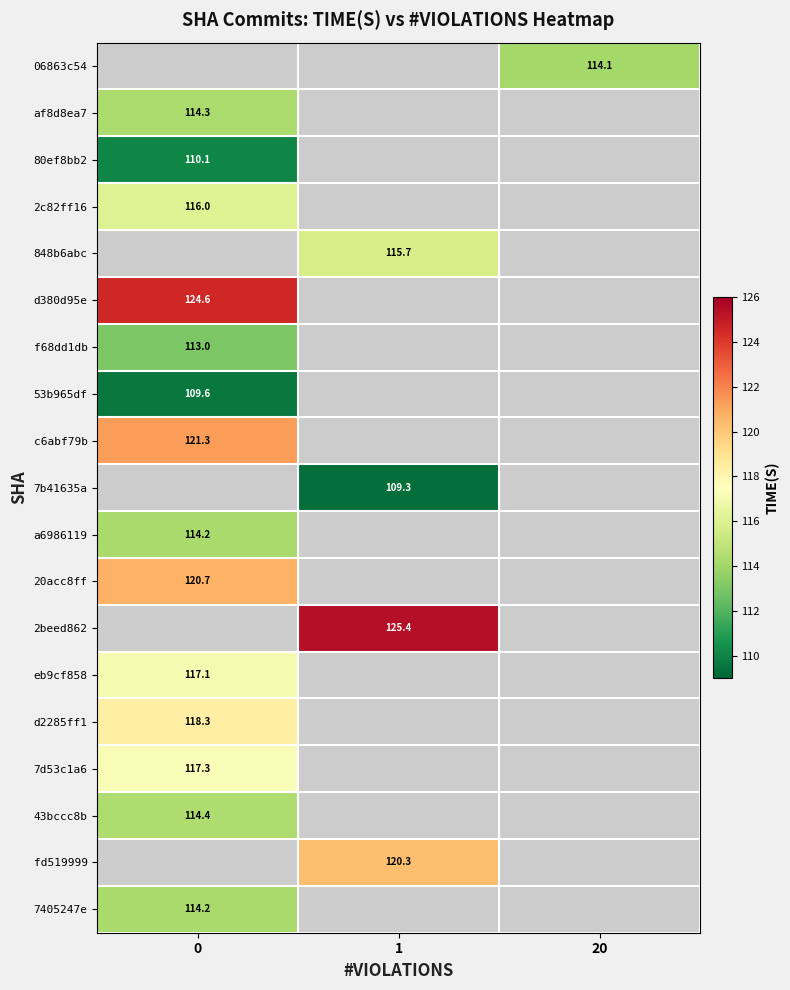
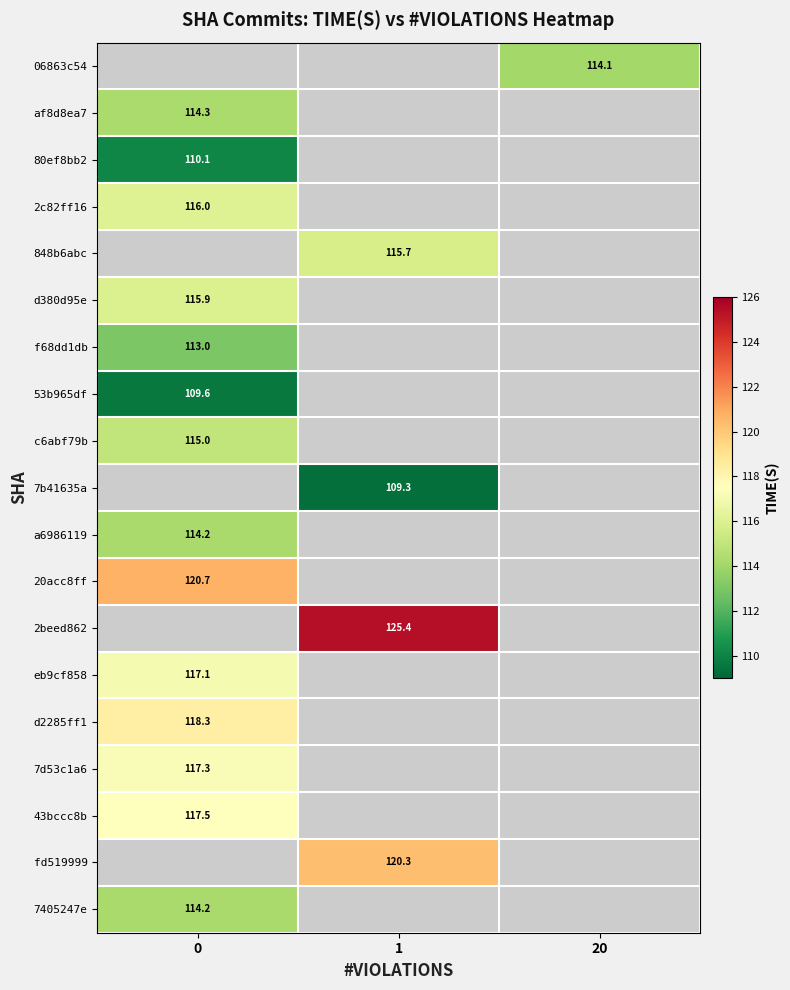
d380d95e, 0: 124.6 -> 115.9
c6abf79b, 0: 121.3 -> 115.0
43bccc8b, 0: 114.4 -> 117.5
